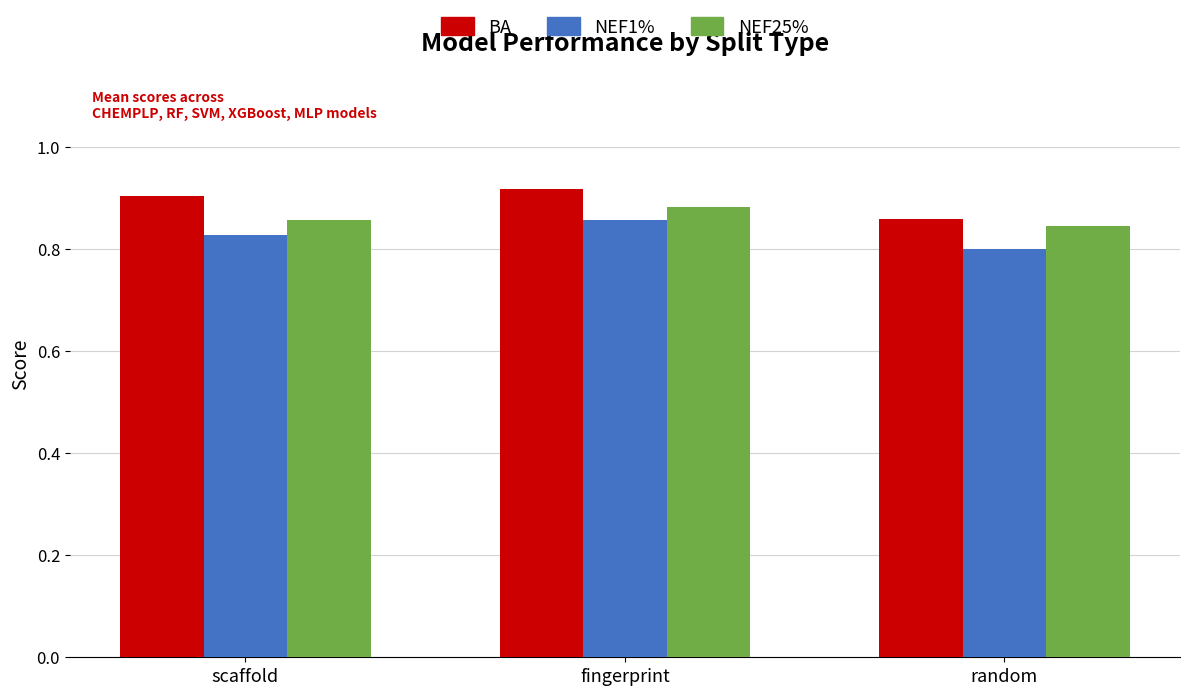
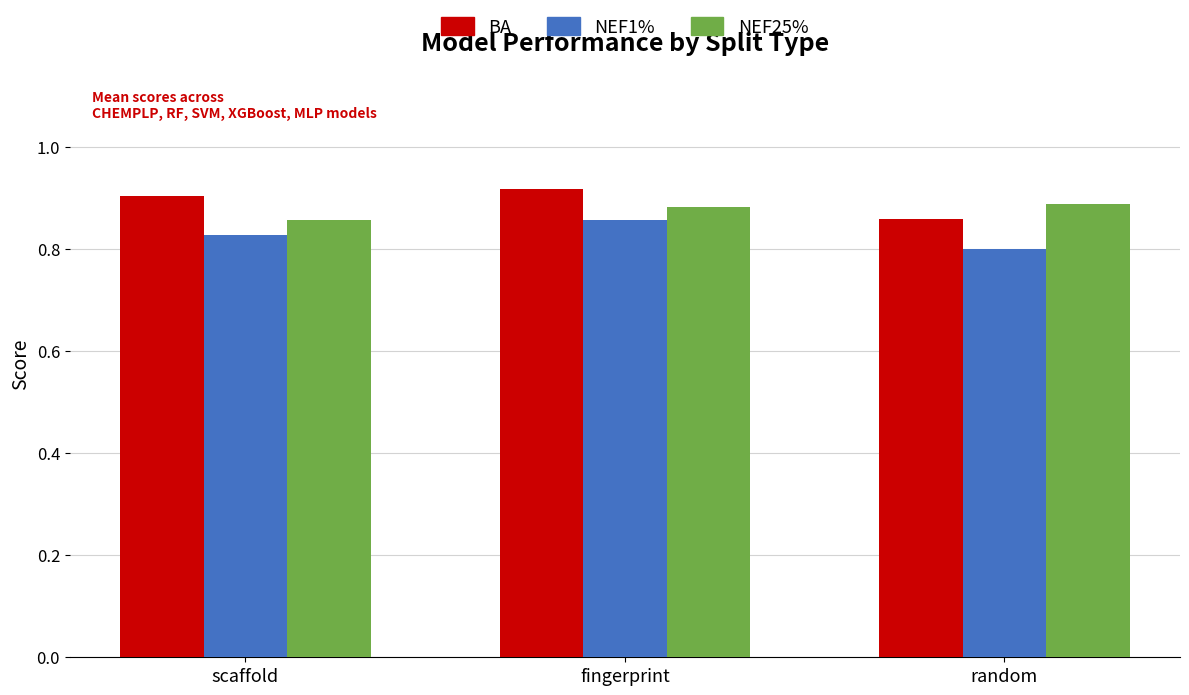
NEF25%, random: 0.85 -> 0.89
